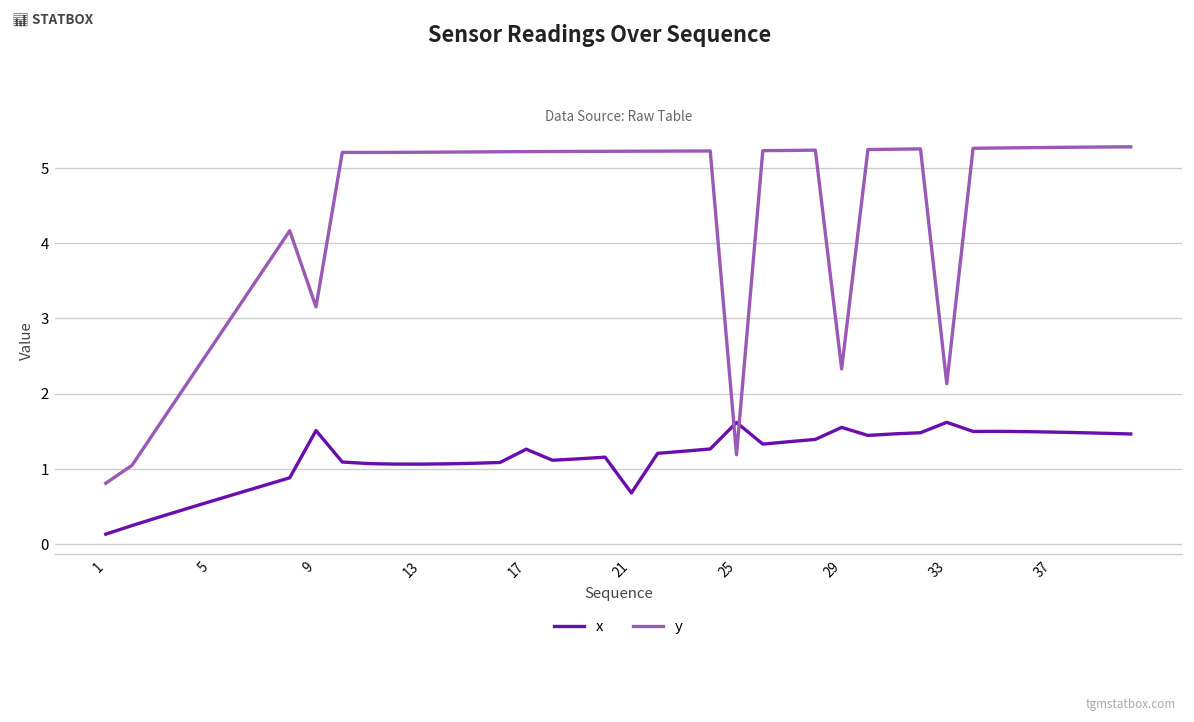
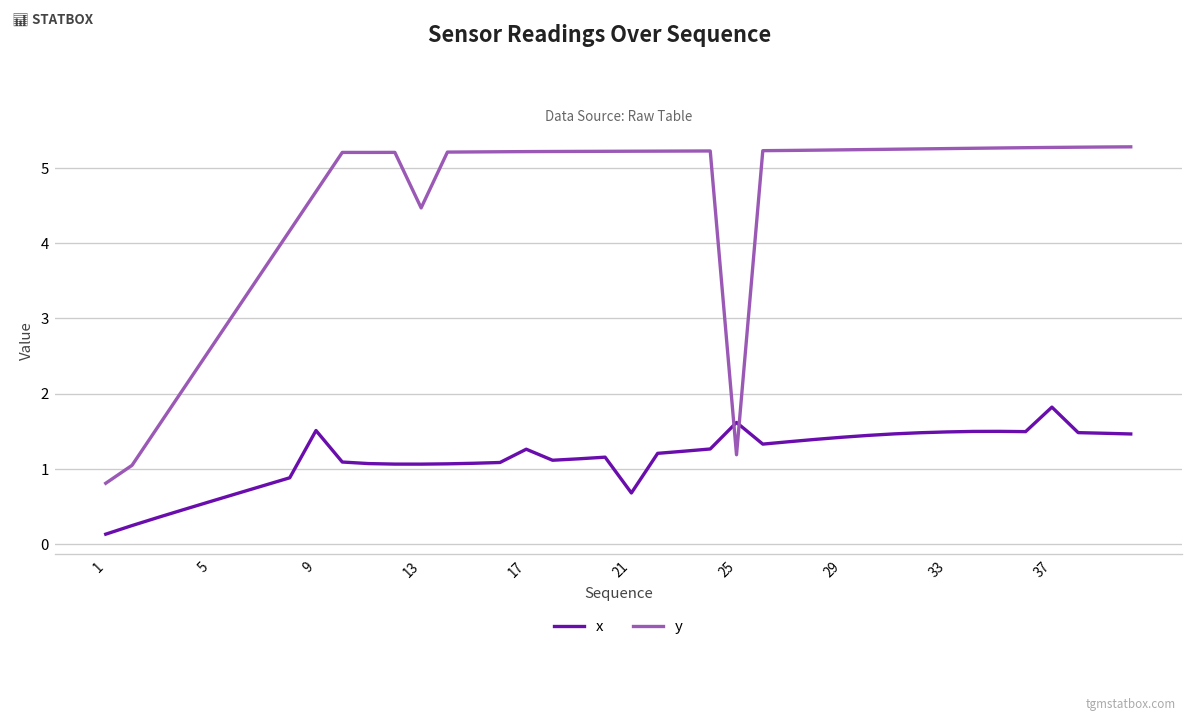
y, 9: 3.2 -> 4.7
y, 13: 5.2 -> 4.5
x, 29: 1.5 -> 1.4
y, 29: 2.3 -> 5.2
x, 33: 1.6 -> 1.5
y, 33: 2.1 -> 5.3
x, 37: 1.5 -> 1.8
